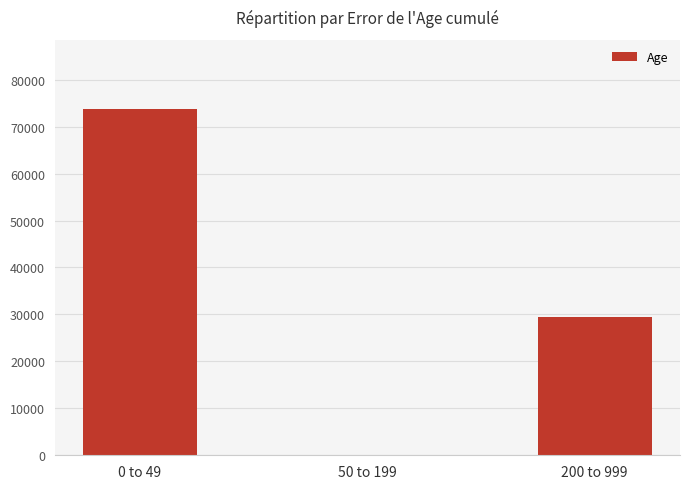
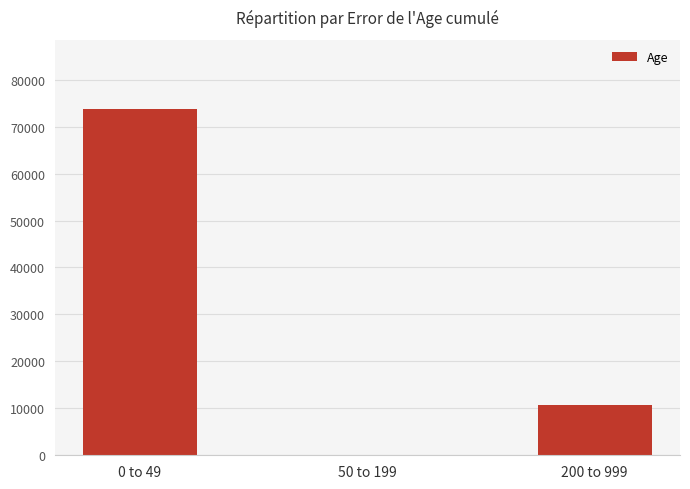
200 to 999: 30000 -> 11000
